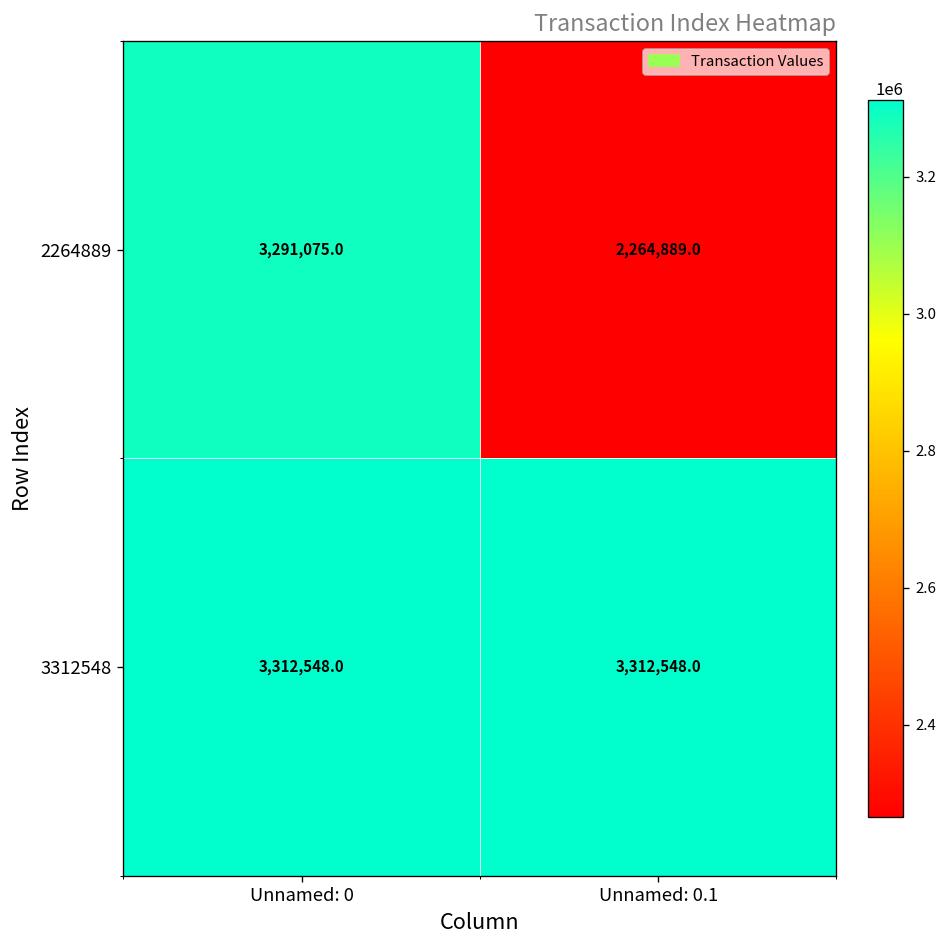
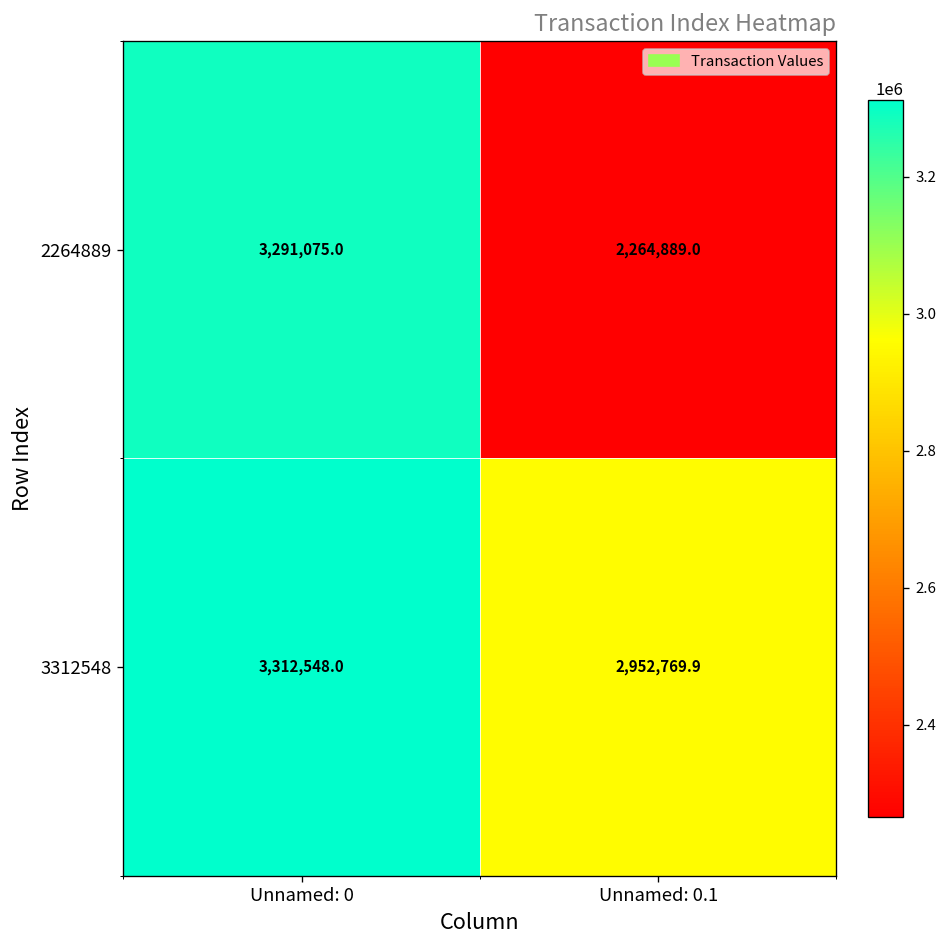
3312548, Unnamed: 0.1: 3,312,548.0 -> 2,952,769.9
